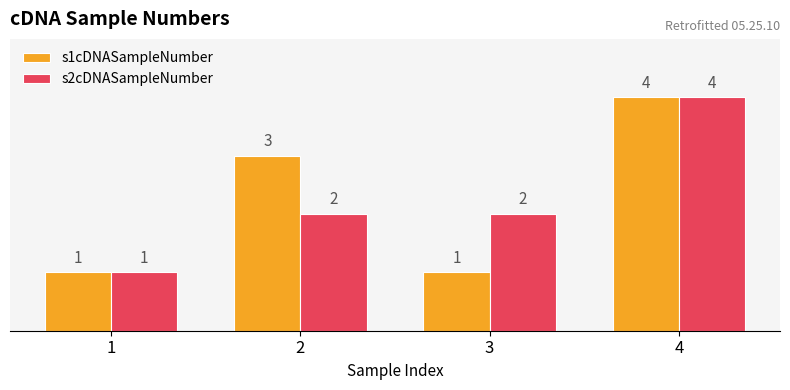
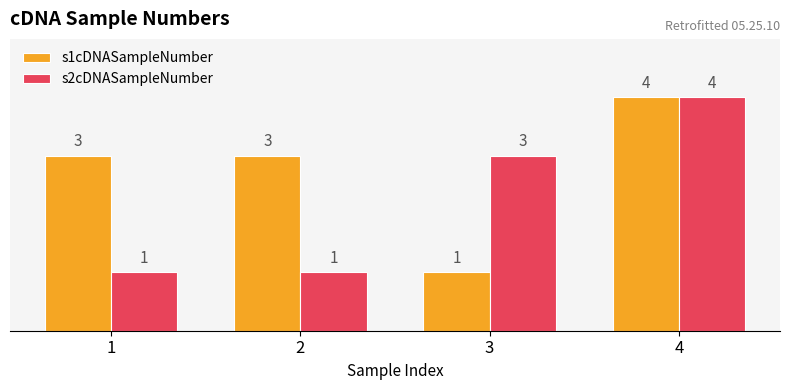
s1cDNASampleNumber, 1: 1 -> 3
s2cDNASampleNumber, 2: 2 -> 1
s2cDNASampleNumber, 3: 2 -> 3
